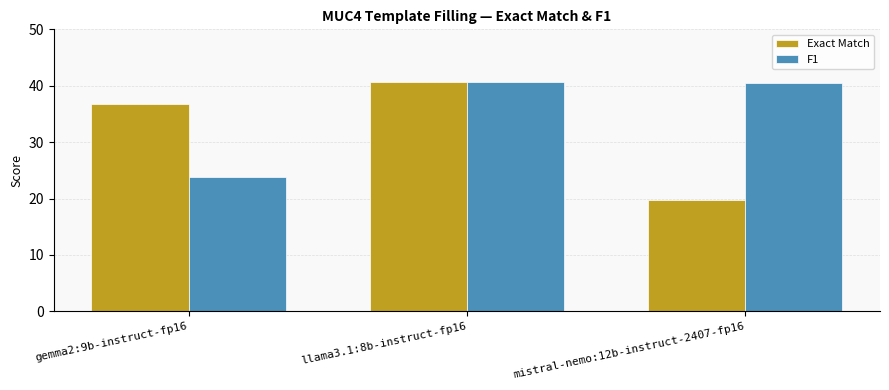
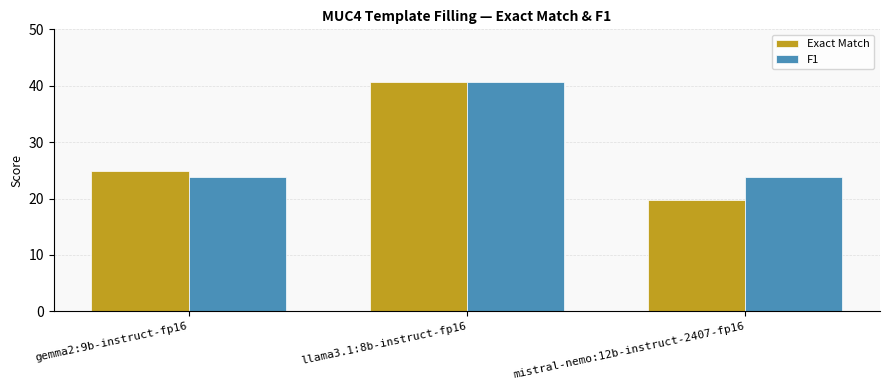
Exact Match, gemma2:9b-instruct-fp16: 37 -> 25
F1, mistral-nemo:12b-instruct-2407-fp16: 40 -> 24
